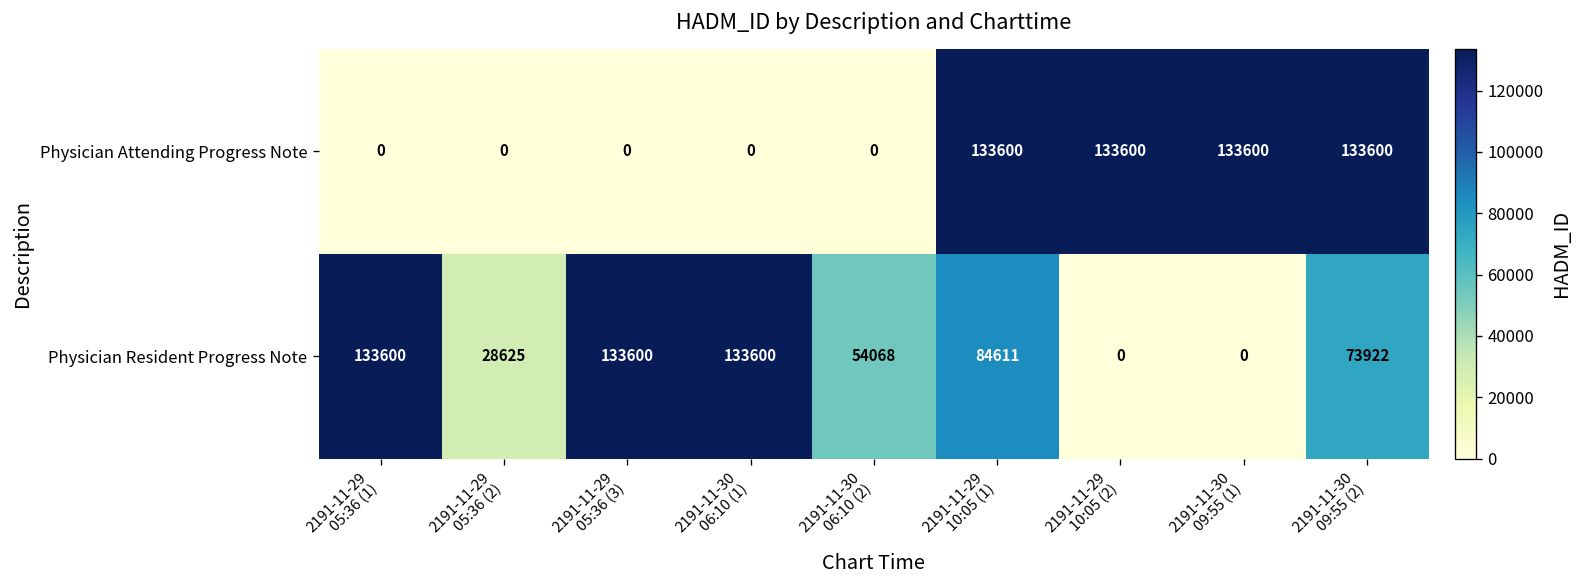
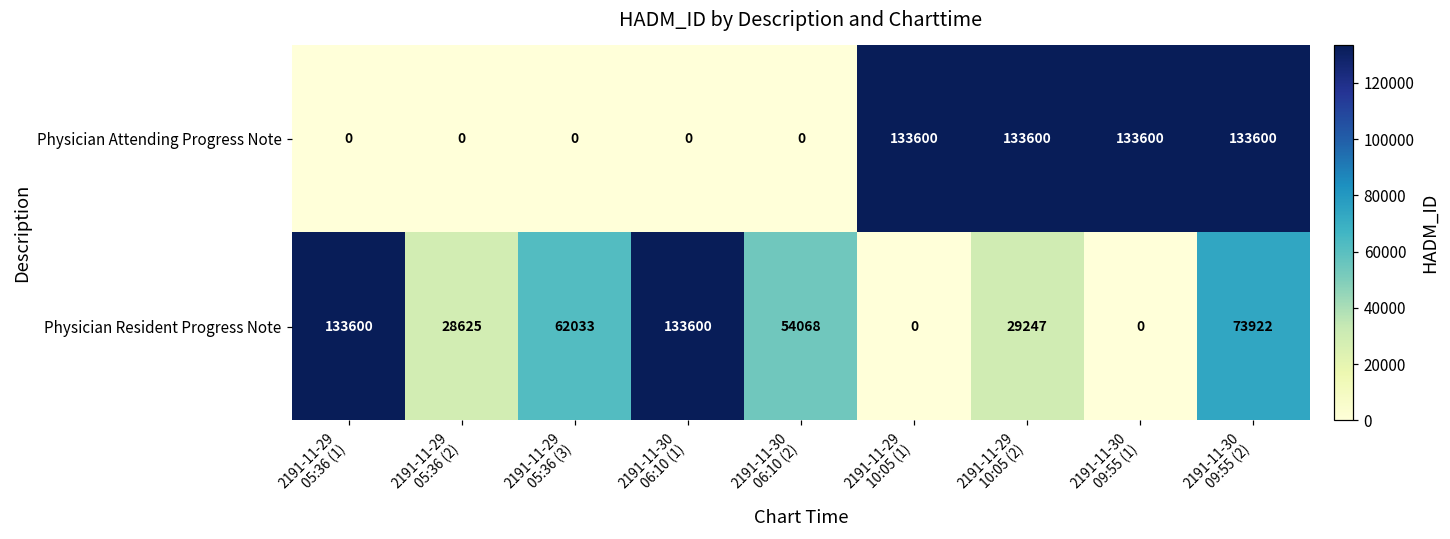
Physician Resident Progress Note, 2191-11-29 05:36 (3): 133600 -> 62033
Physician Resident Progress Note, 2191-11-29 10:05 (1): 84611 -> 0
Physician Resident Progress Note, 2191-11-29 10:05 (2): 0 -> 29247
